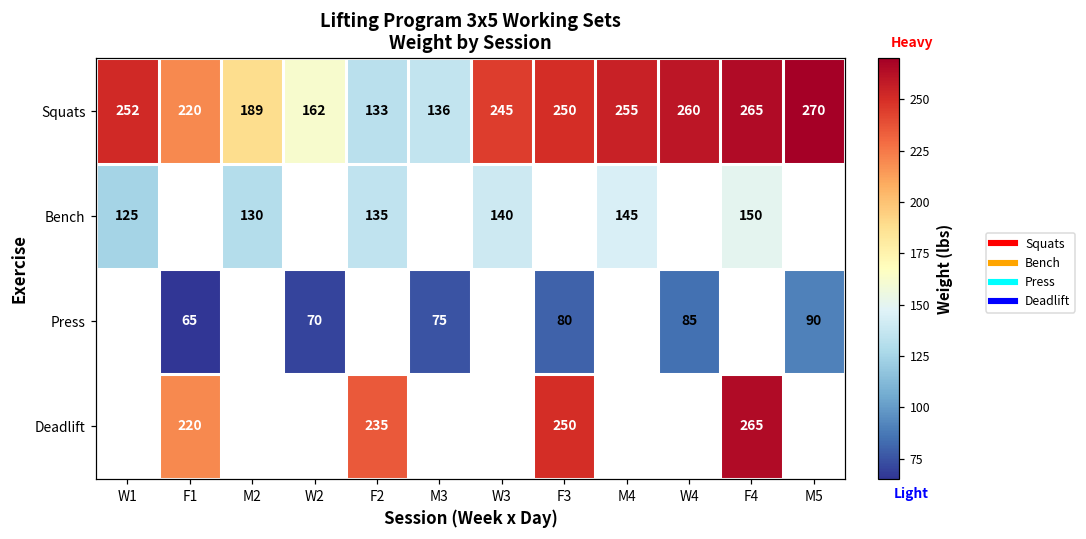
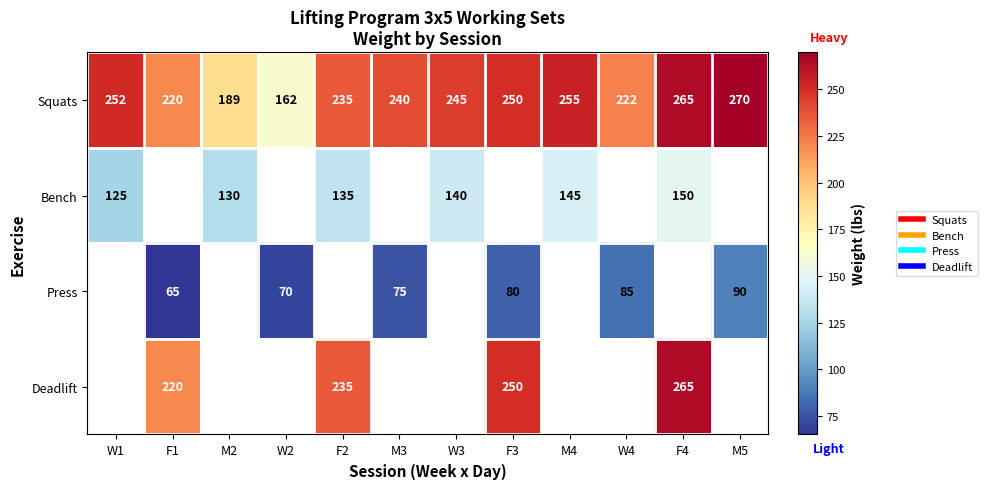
Squats, F2: 133 -> 235
Squats, M3: 136 -> 240
Squats, W4: 260 -> 222
